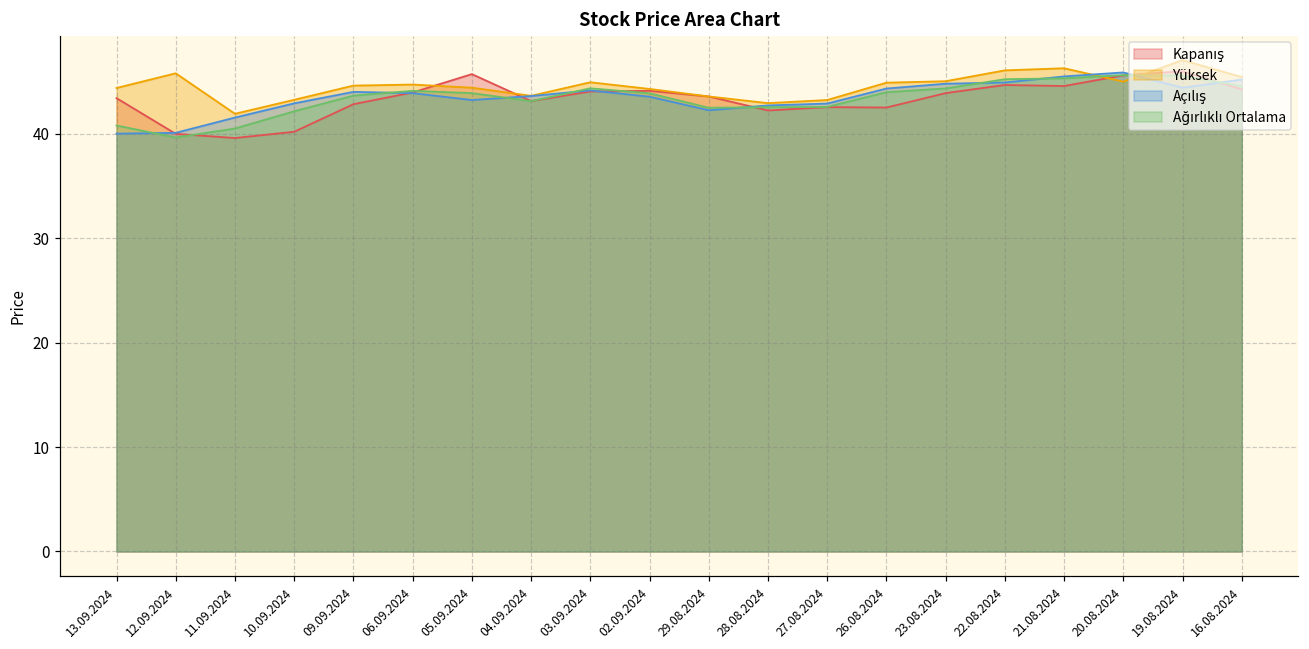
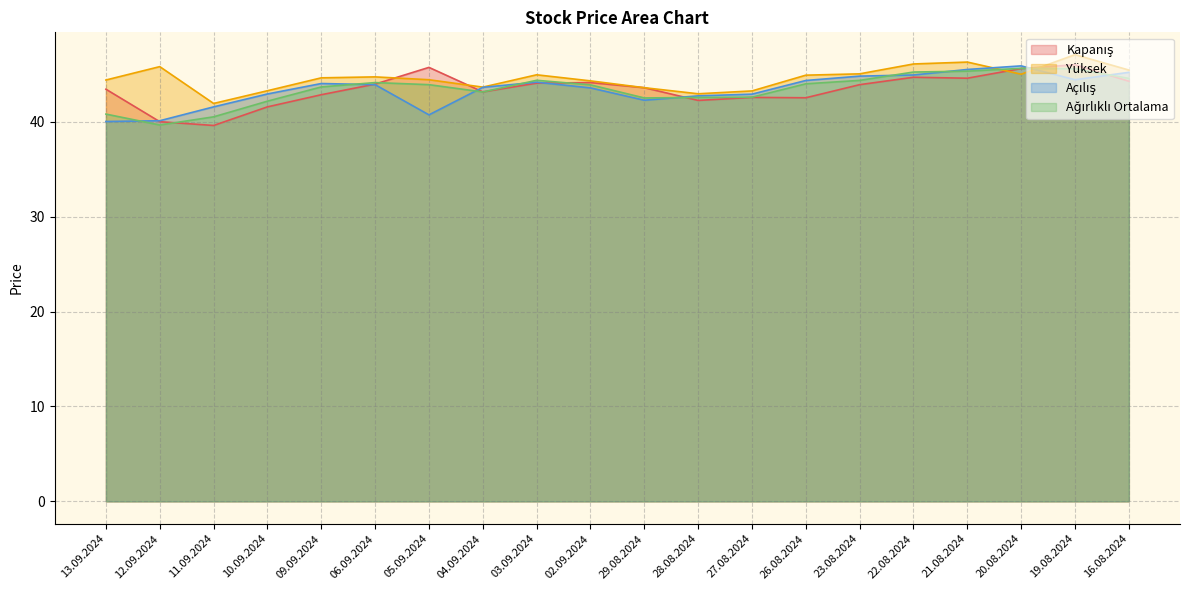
Kapanış, 10.09.2024: 40 -> 42
Açılış, 05.09.2024: 43 -> 41
